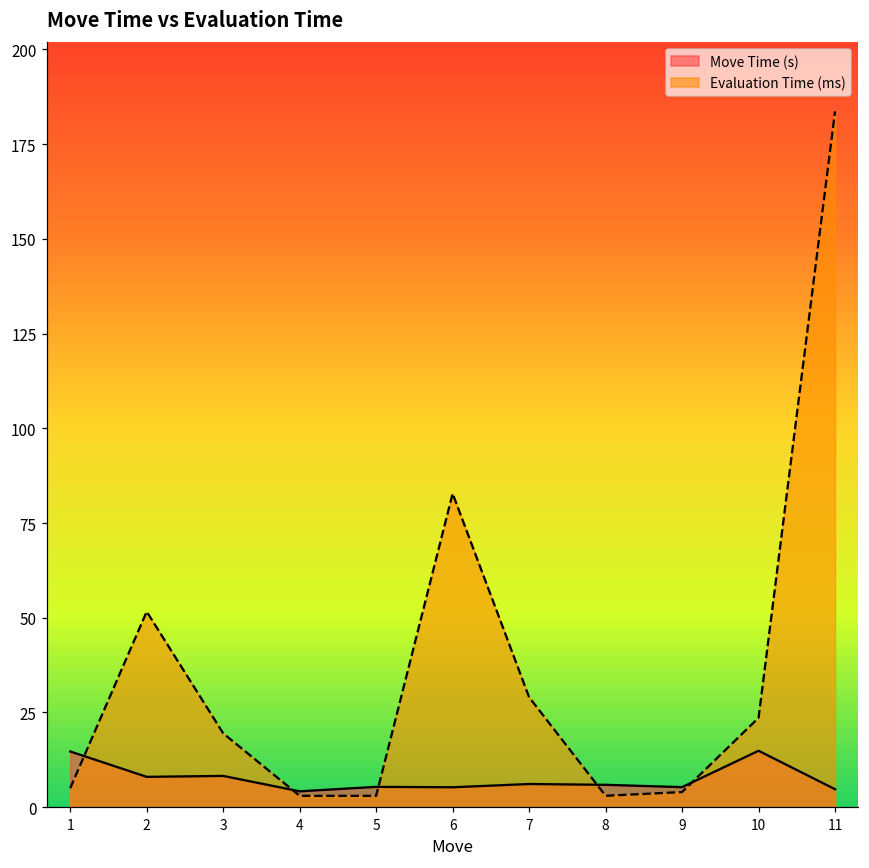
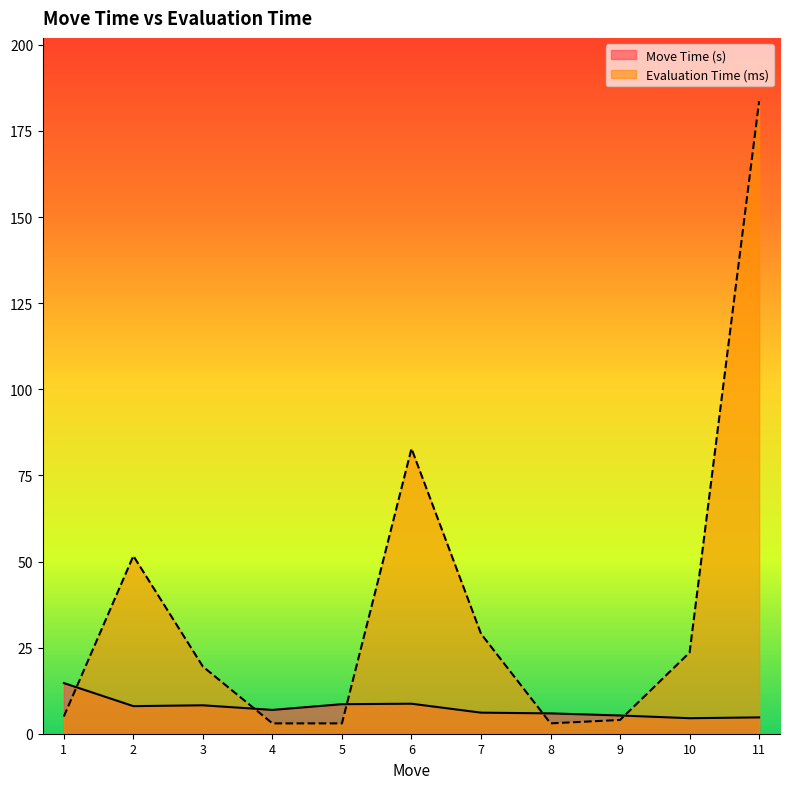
Move Time (s), 4: 4 -> 7
Move Time (s), 5: 5 -> 9
Move Time (s), 6: 5 -> 9
Move Time (s), 10: 15 -> 5
